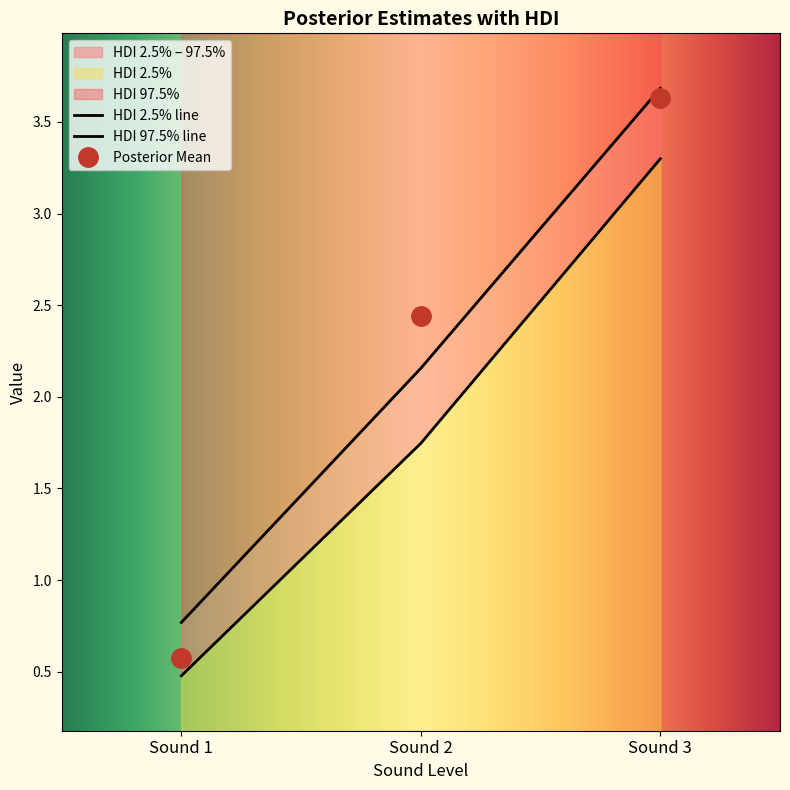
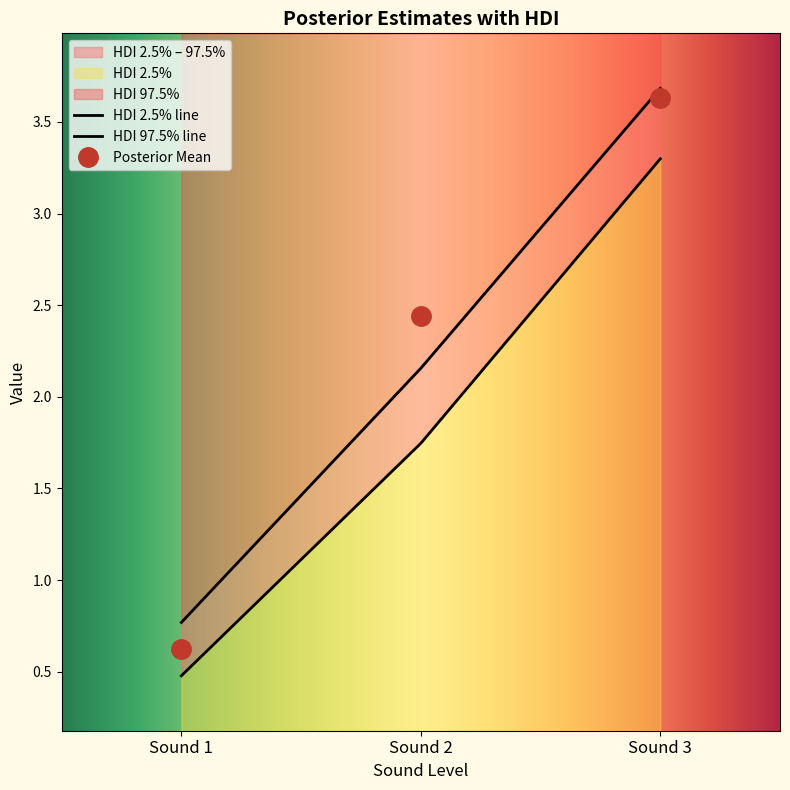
Posterior Mean, Sound 1: 0.57 -> 0.62
